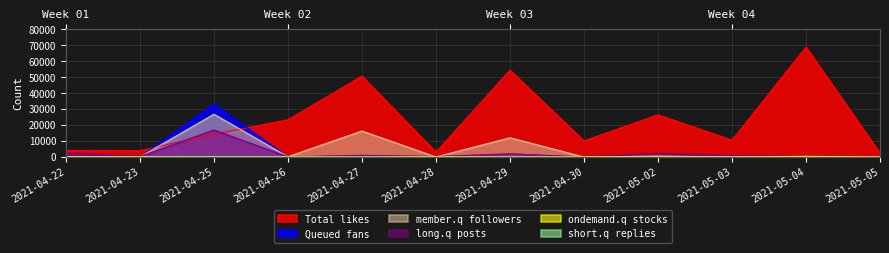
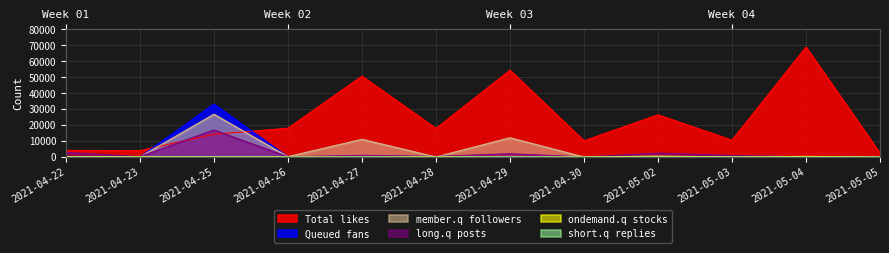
Total likes, 2021-04-26: 23000 -> 18000
member.q followers, 2021-04-27: 16000 -> 11000
Total likes, 2021-04-28: 3000 -> 18000
